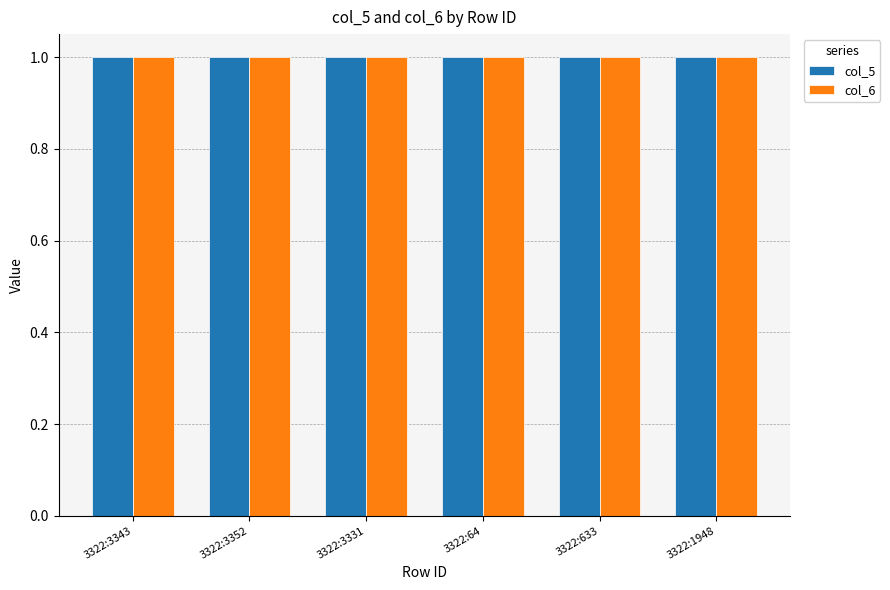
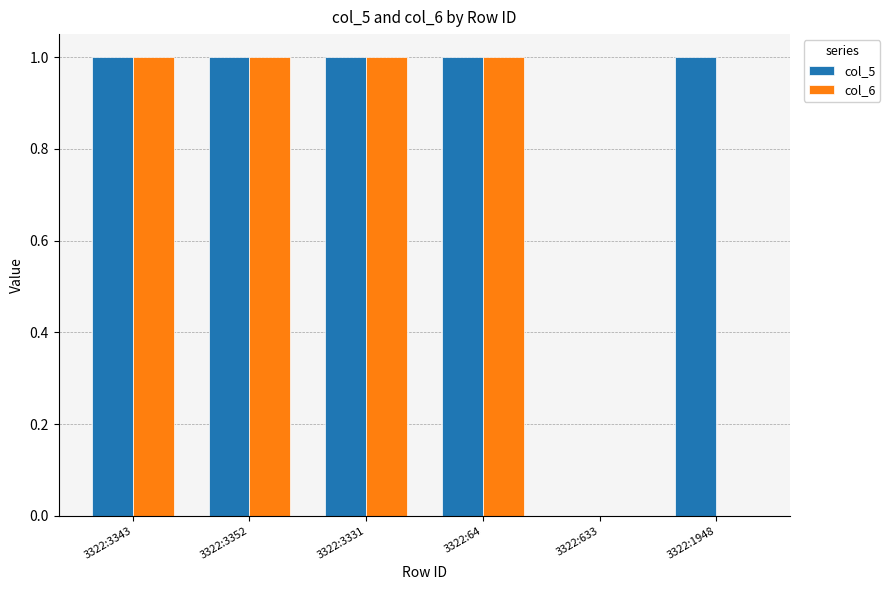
col_5, 3322:633: 1 -> 0
col_6, 3322:633: 1 -> 0
col_6, 3322:1948: 1 -> 0
